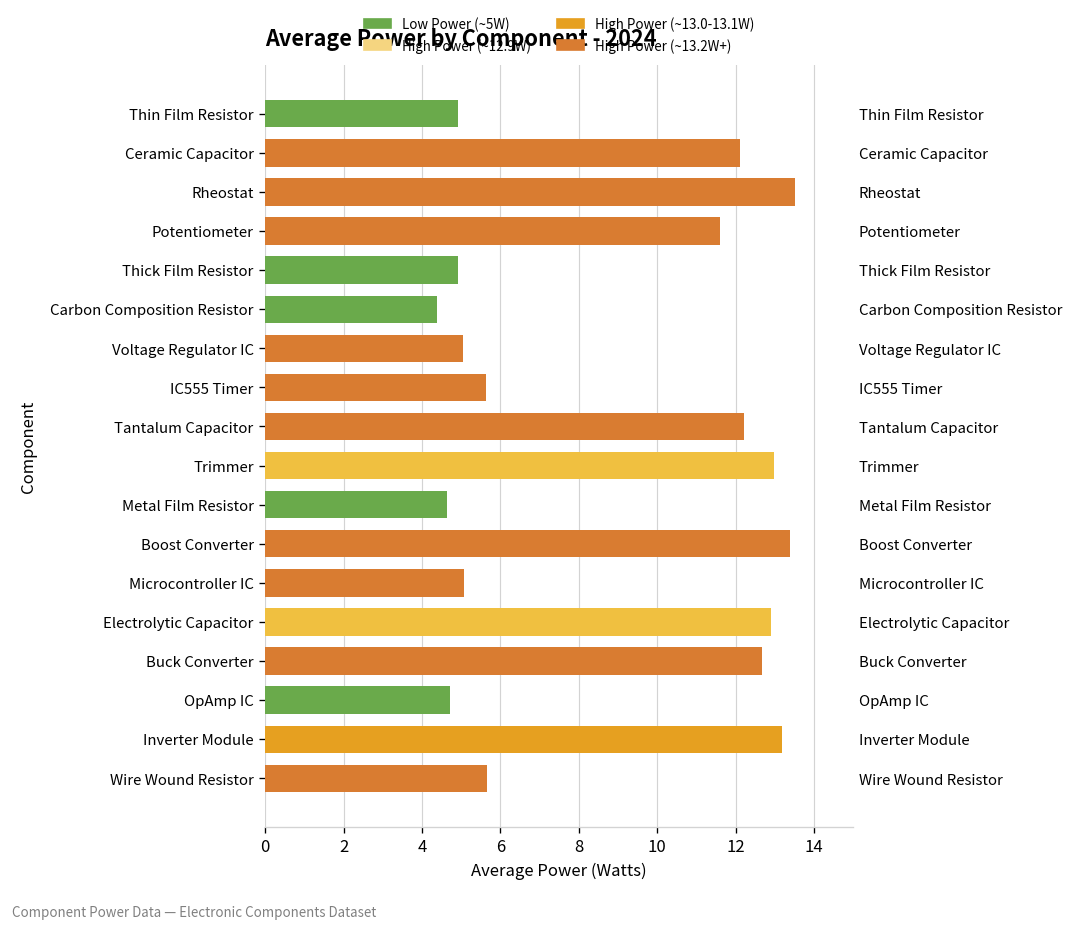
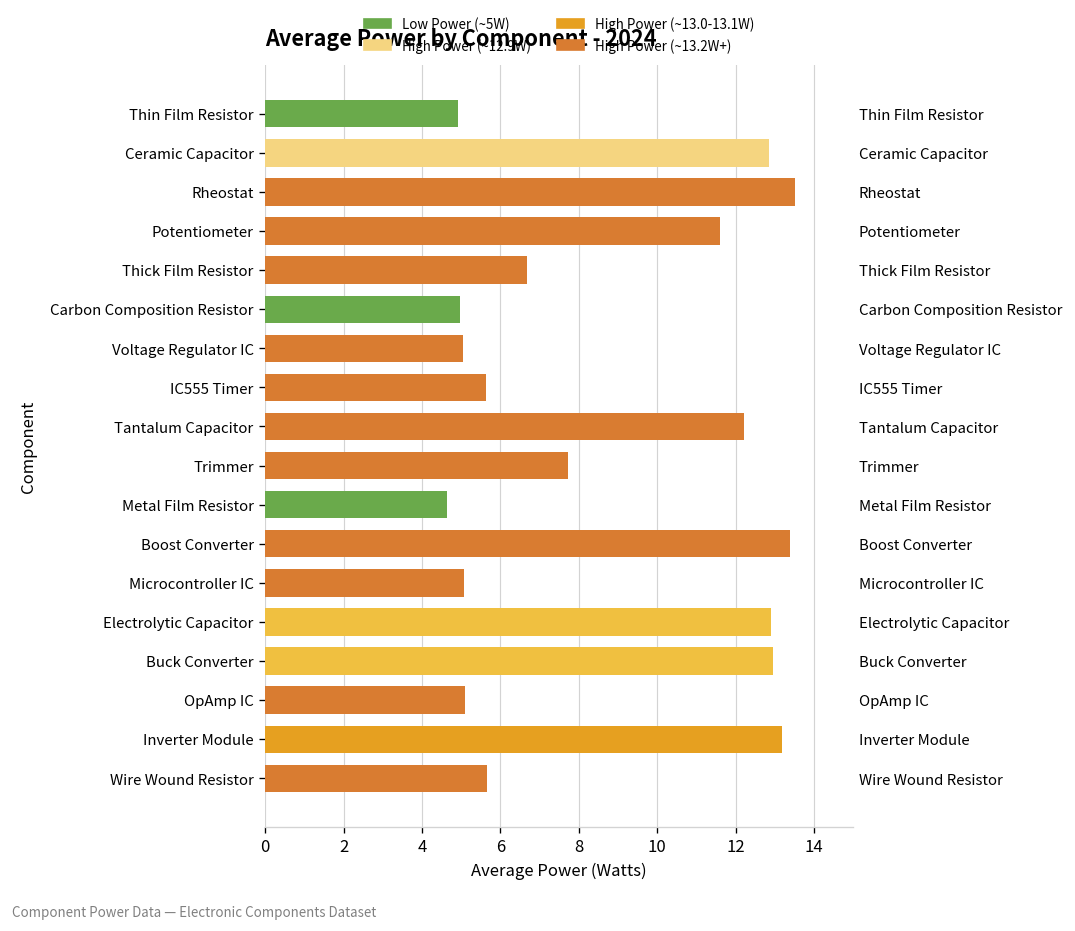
Ceramic Capacitor: 12.1 -> 12.9
Thick Film Resistor: 4.9 -> 6.7
Carbon Composition Resistor: 4.4 -> 5.0
Trimmer: 13.0 -> 7.7
Buck Converter: 12.7 -> 12.9
OpAmp IC: 4.7 -> 5.1
